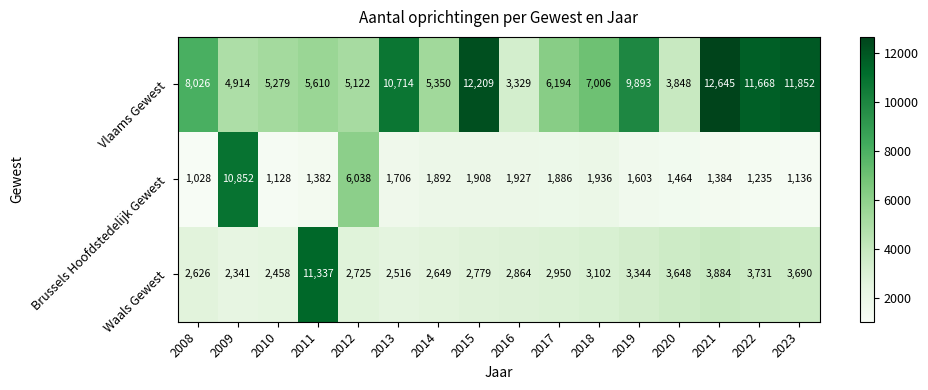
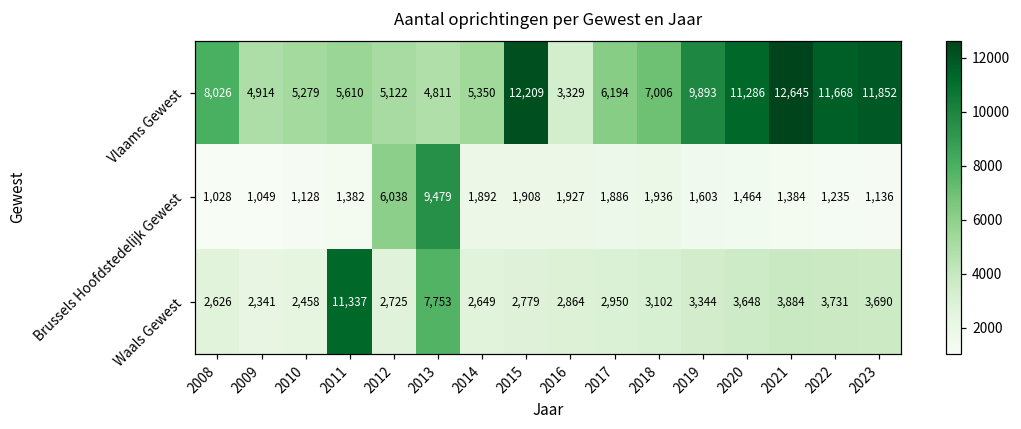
Vlaams Gewest, 2013: 10,714 -> 4,811
Vlaams Gewest, 2020: 3,848 -> 11,286
Brussels Hoofdstedelijk Gewest, 2009: 10,852 -> 1,049
Brussels Hoofdstedelijk Gewest, 2013: 1,706 -> 9,479
Waals Gewest, 2013: 2,516 -> 7,753
